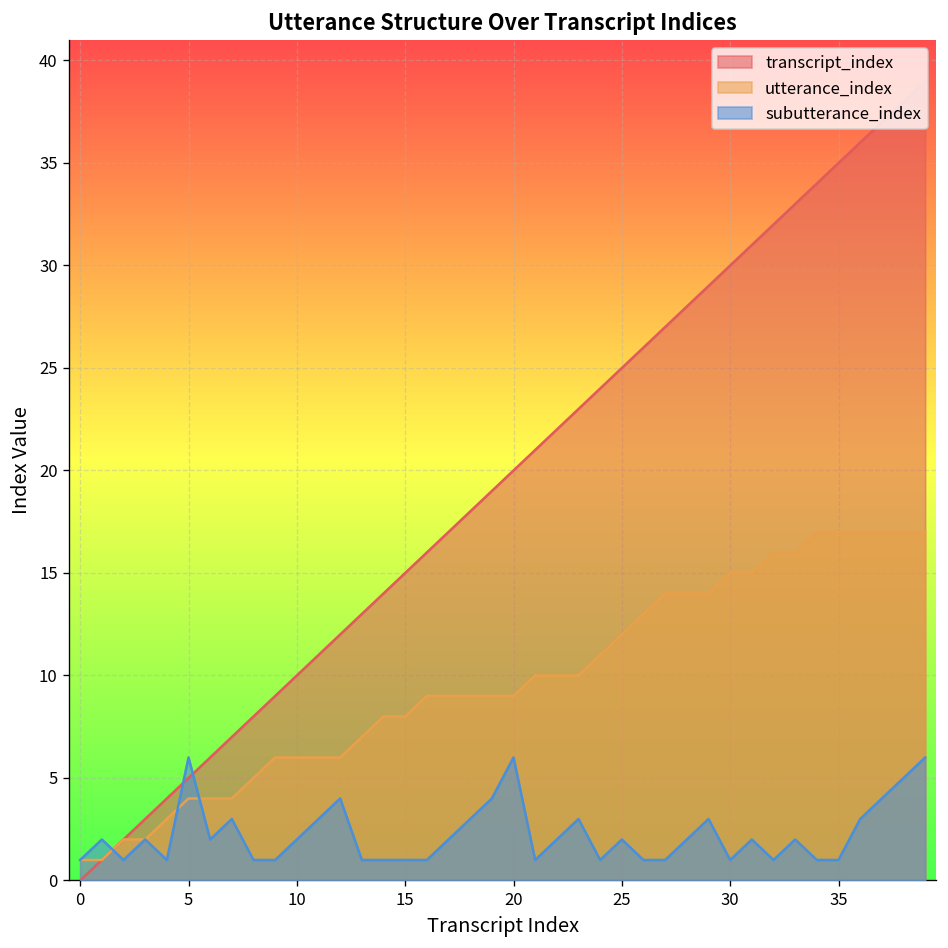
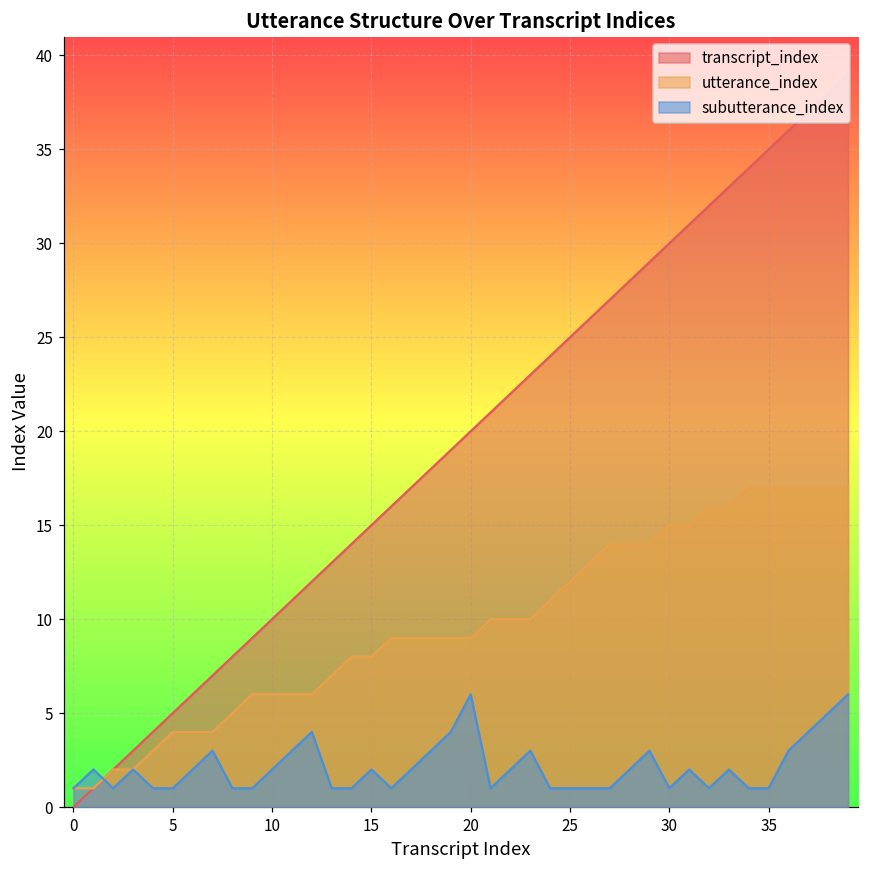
subutterance_index, 5: 6 -> 1
subutterance_index, 15: 1 -> 2
subutterance_index, 25: 2 -> 1
